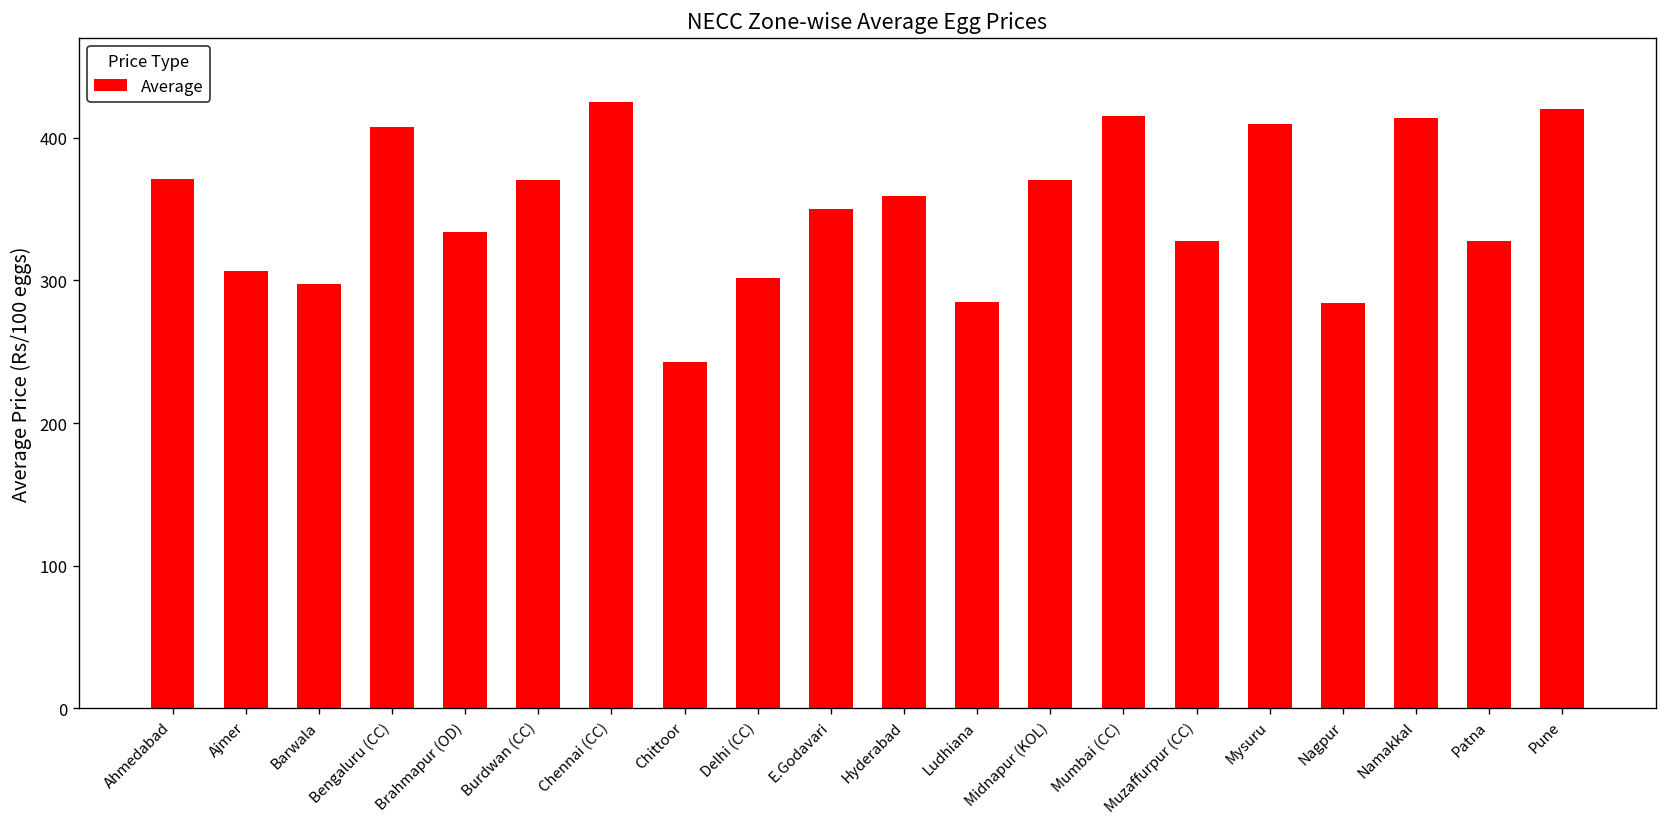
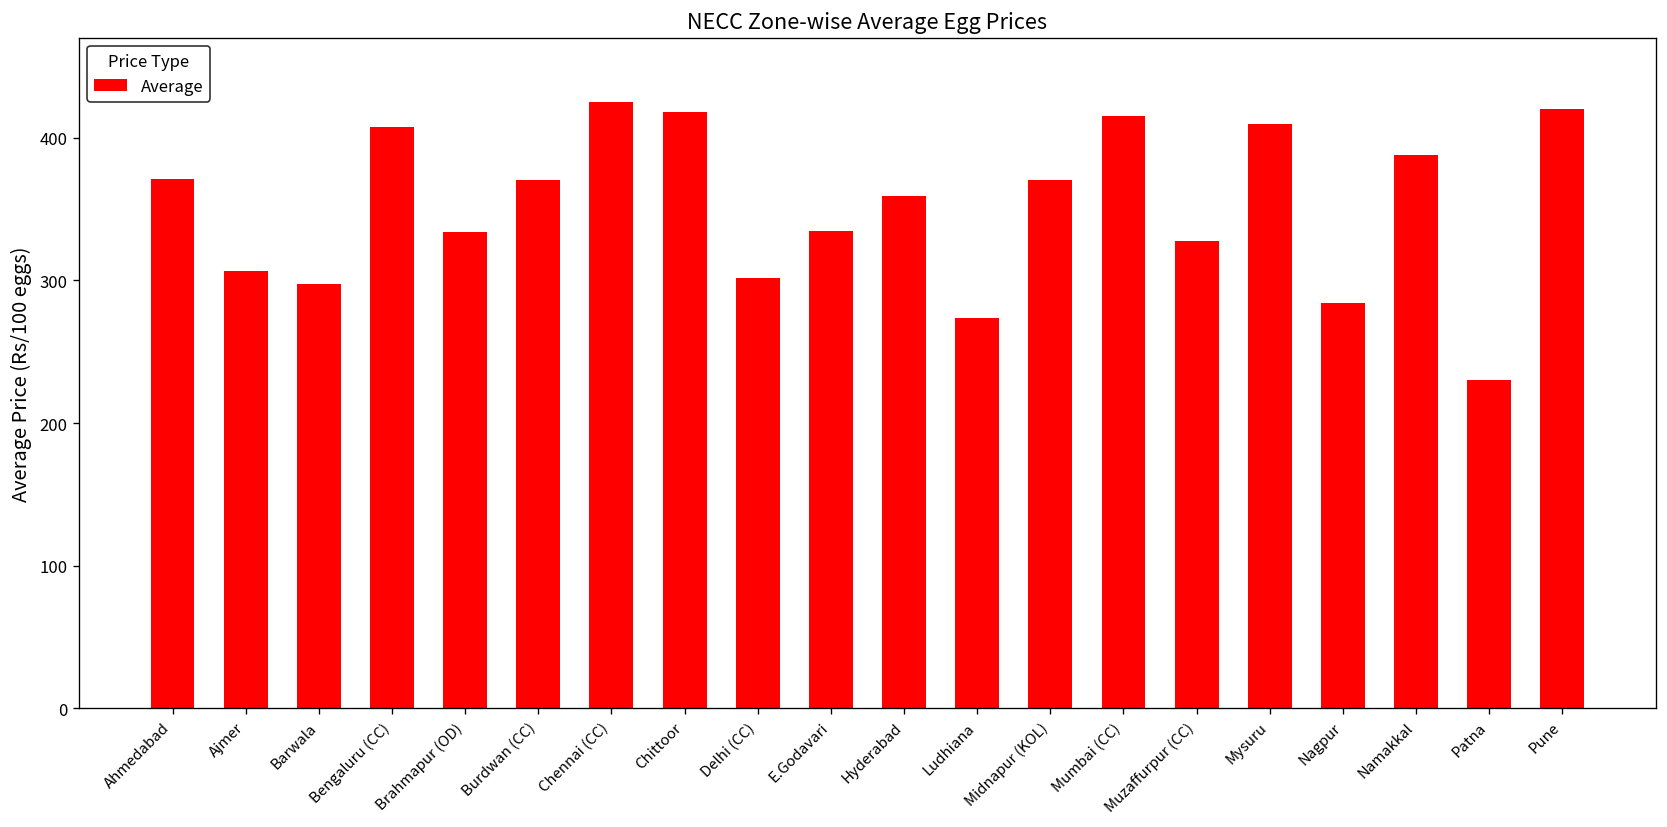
Chittoor: 243 -> 418
E.Godavari: 350 -> 335
Ludhiana: 285 -> 274
Namakkal: 414 -> 388
Patna: 327 -> 230
